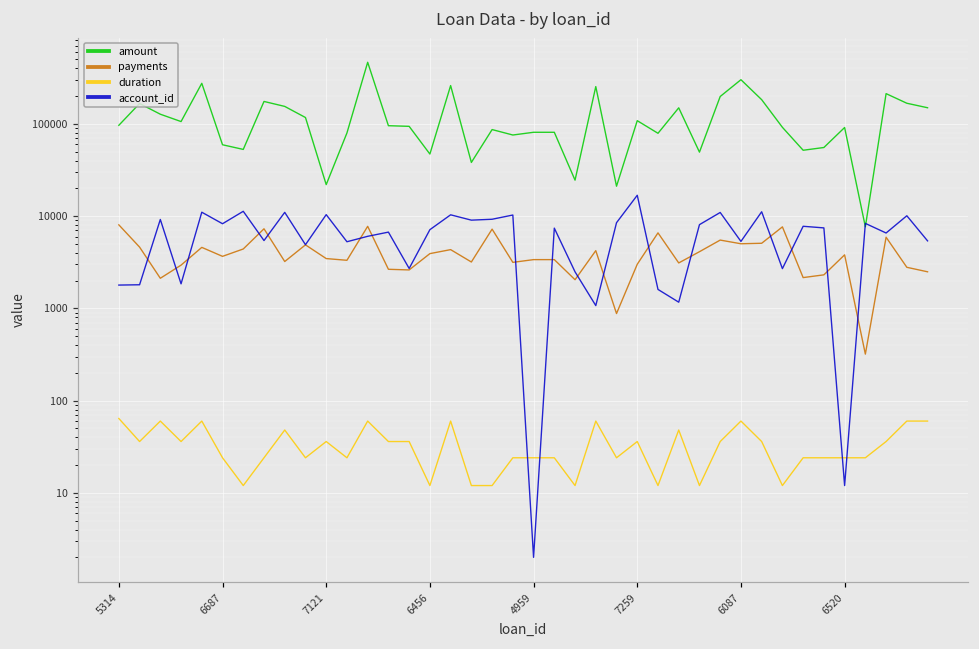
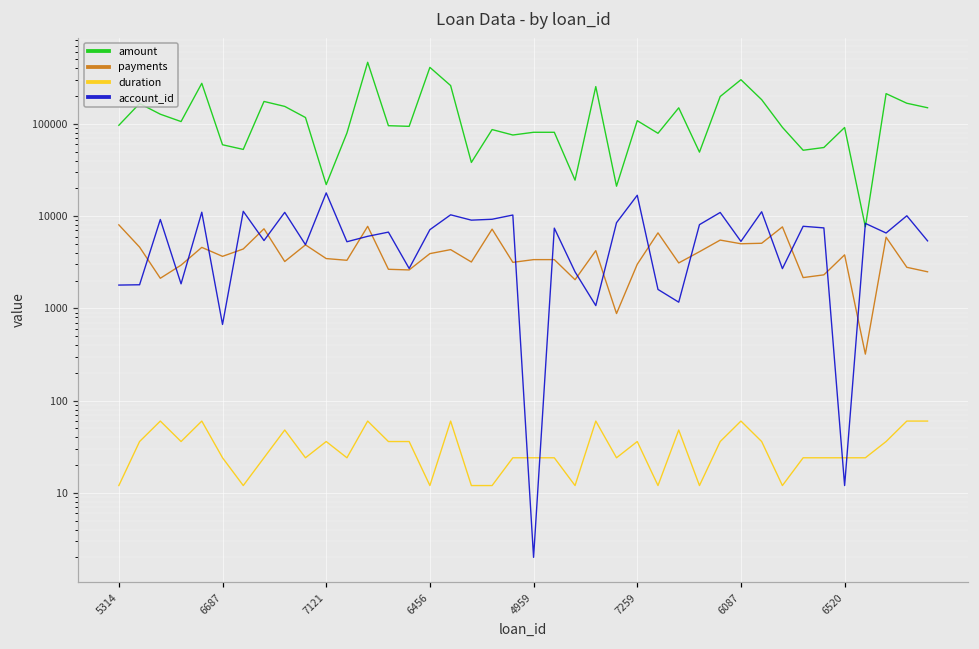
duration, 5314: 60 -> 12
account_id, 6687: 8000 -> 700
account_id, 7121: 10000 -> 18000
amount, 6456: 50000 -> 400000
